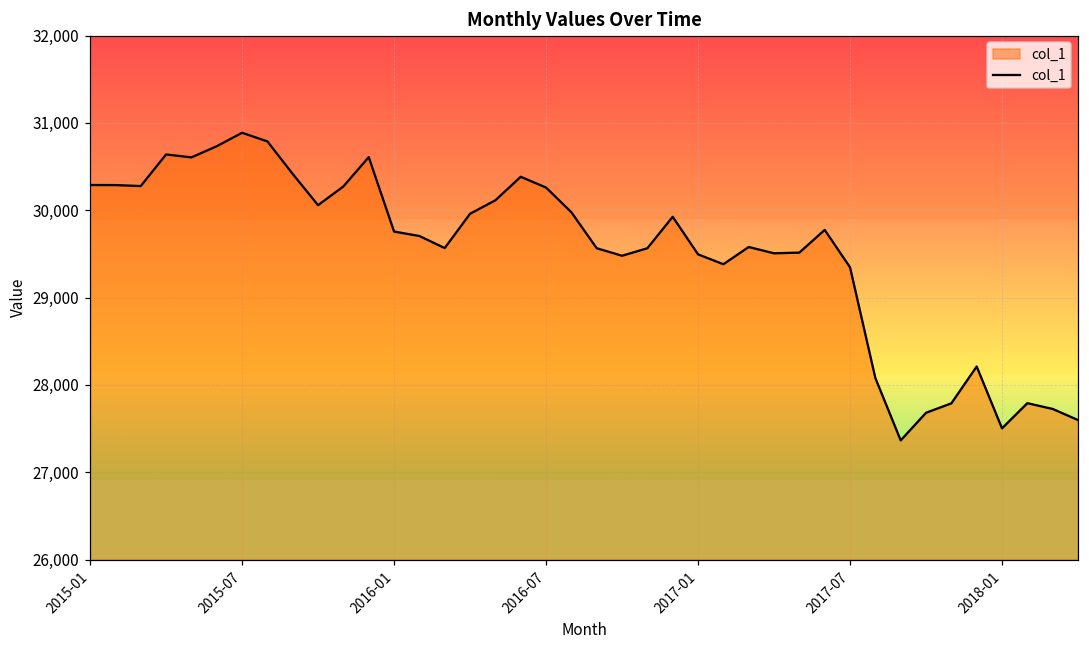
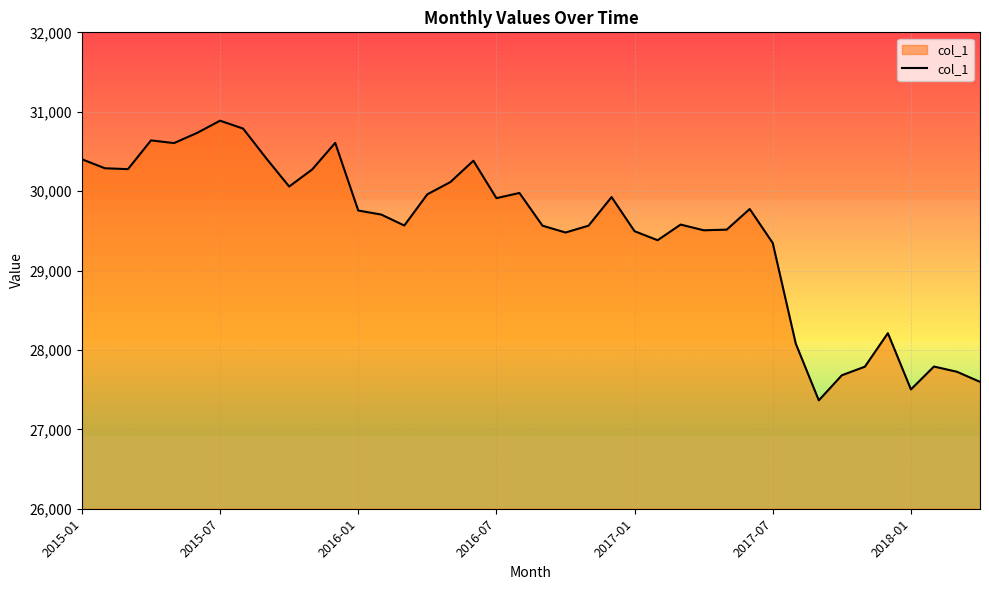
2015-01: 30,300 -> 30,400
2016-07: 30,300 -> 29,900
